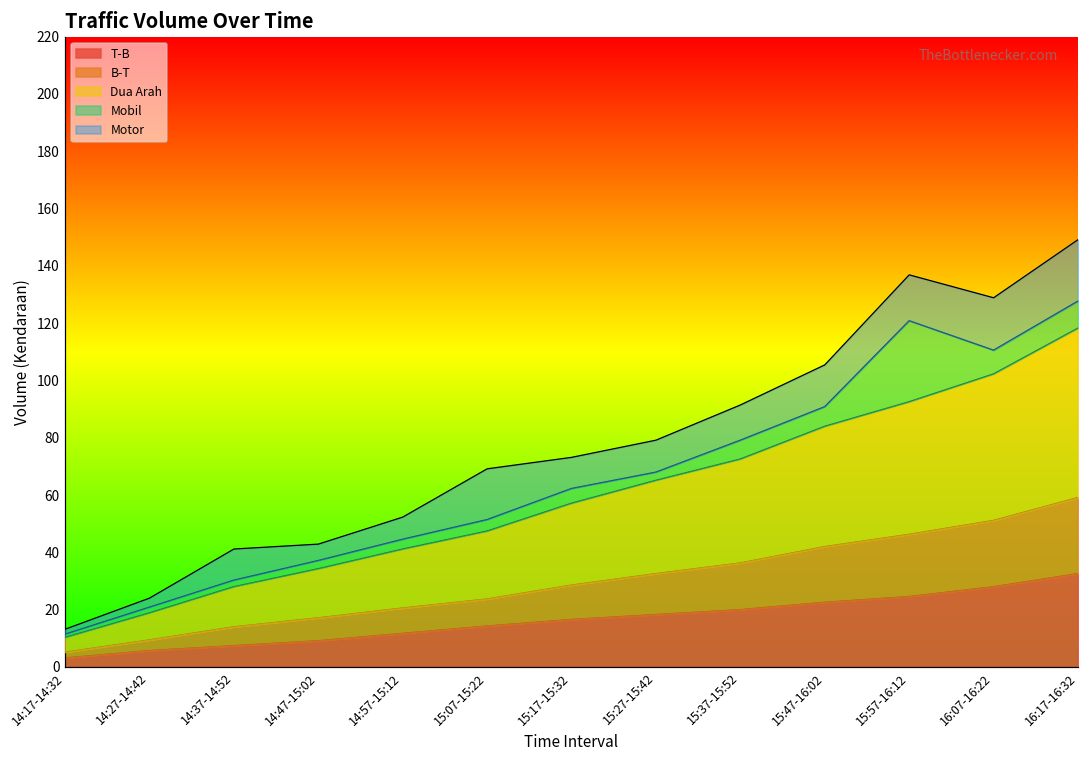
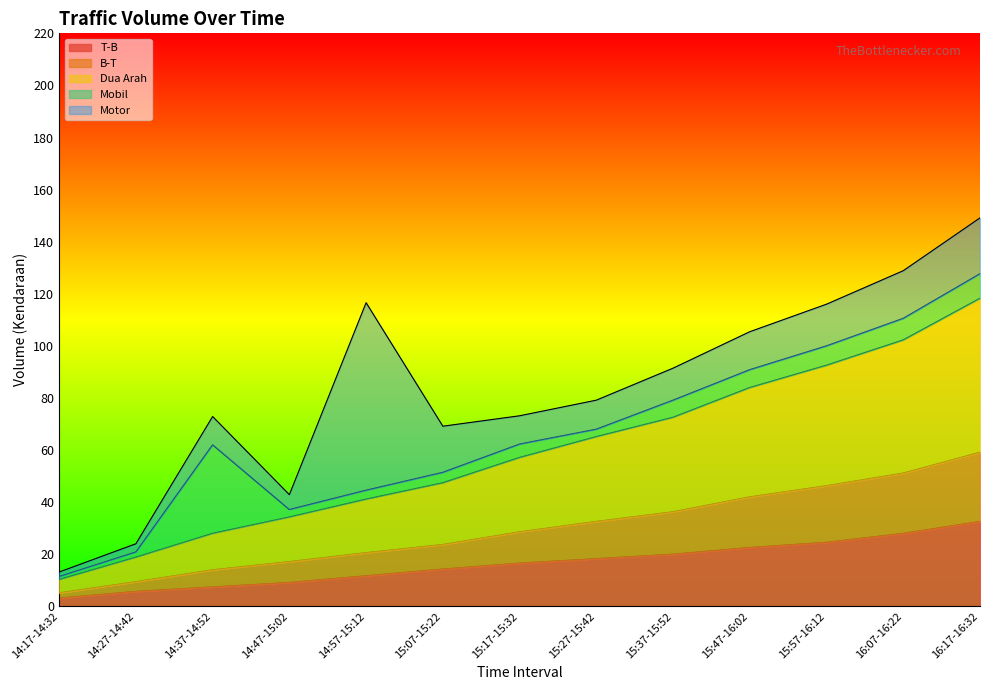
Mobil, 14:37-14:52: 2 -> 34
Motor, 14:57-15:12: 8 -> 72
Mobil, 15:57-16:12: 28 -> 7
